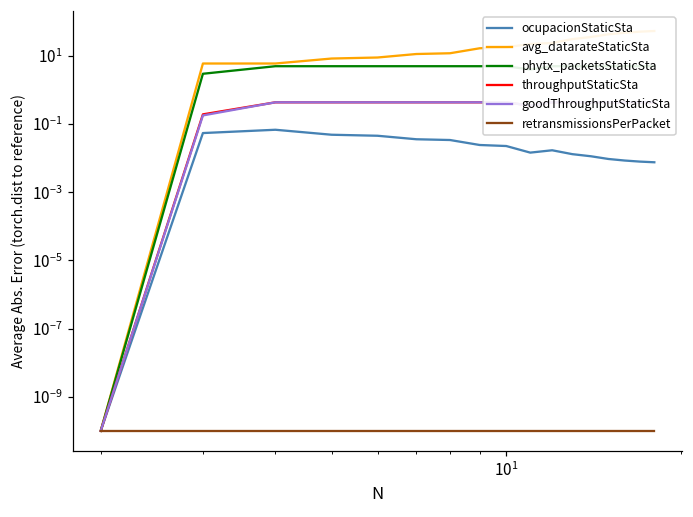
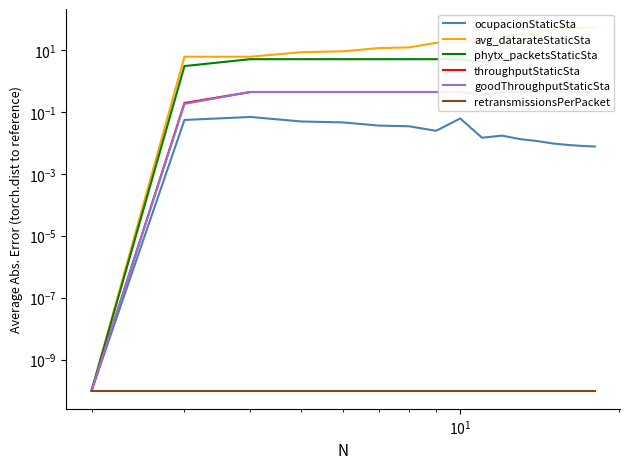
ocupacionStaticSta, 10^1: 0.02 -> 0.06
